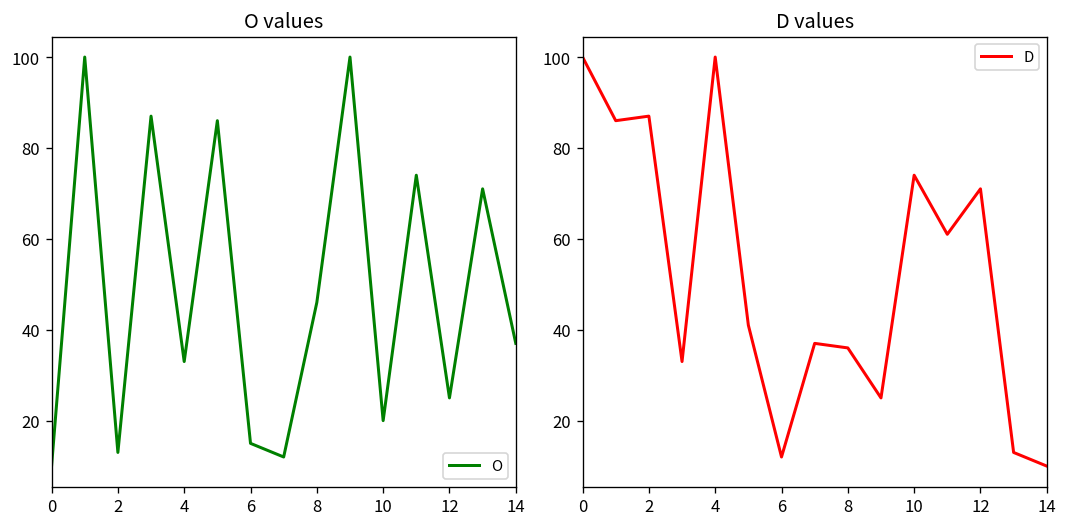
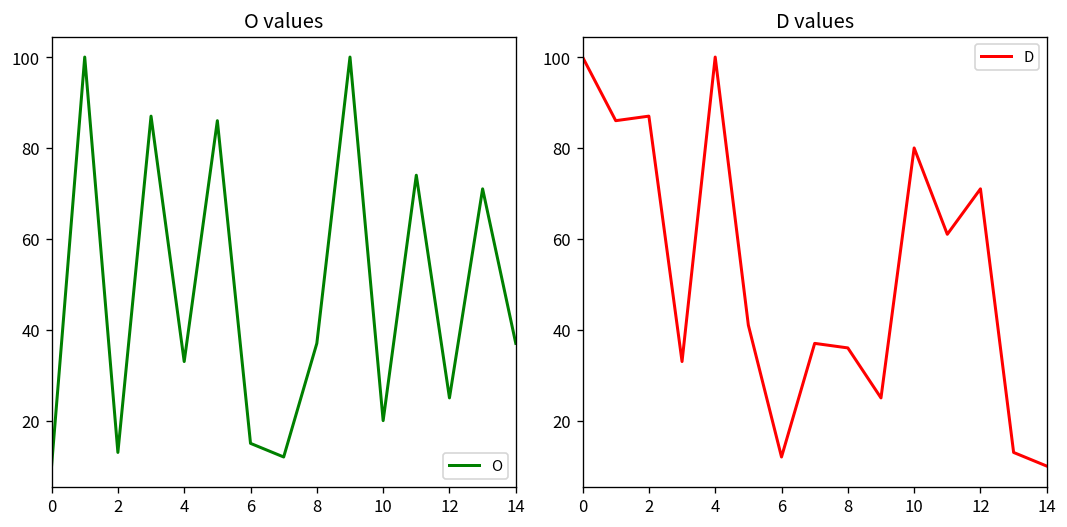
O values, 8: 46 -> 37
D values, 10: 74 -> 80
